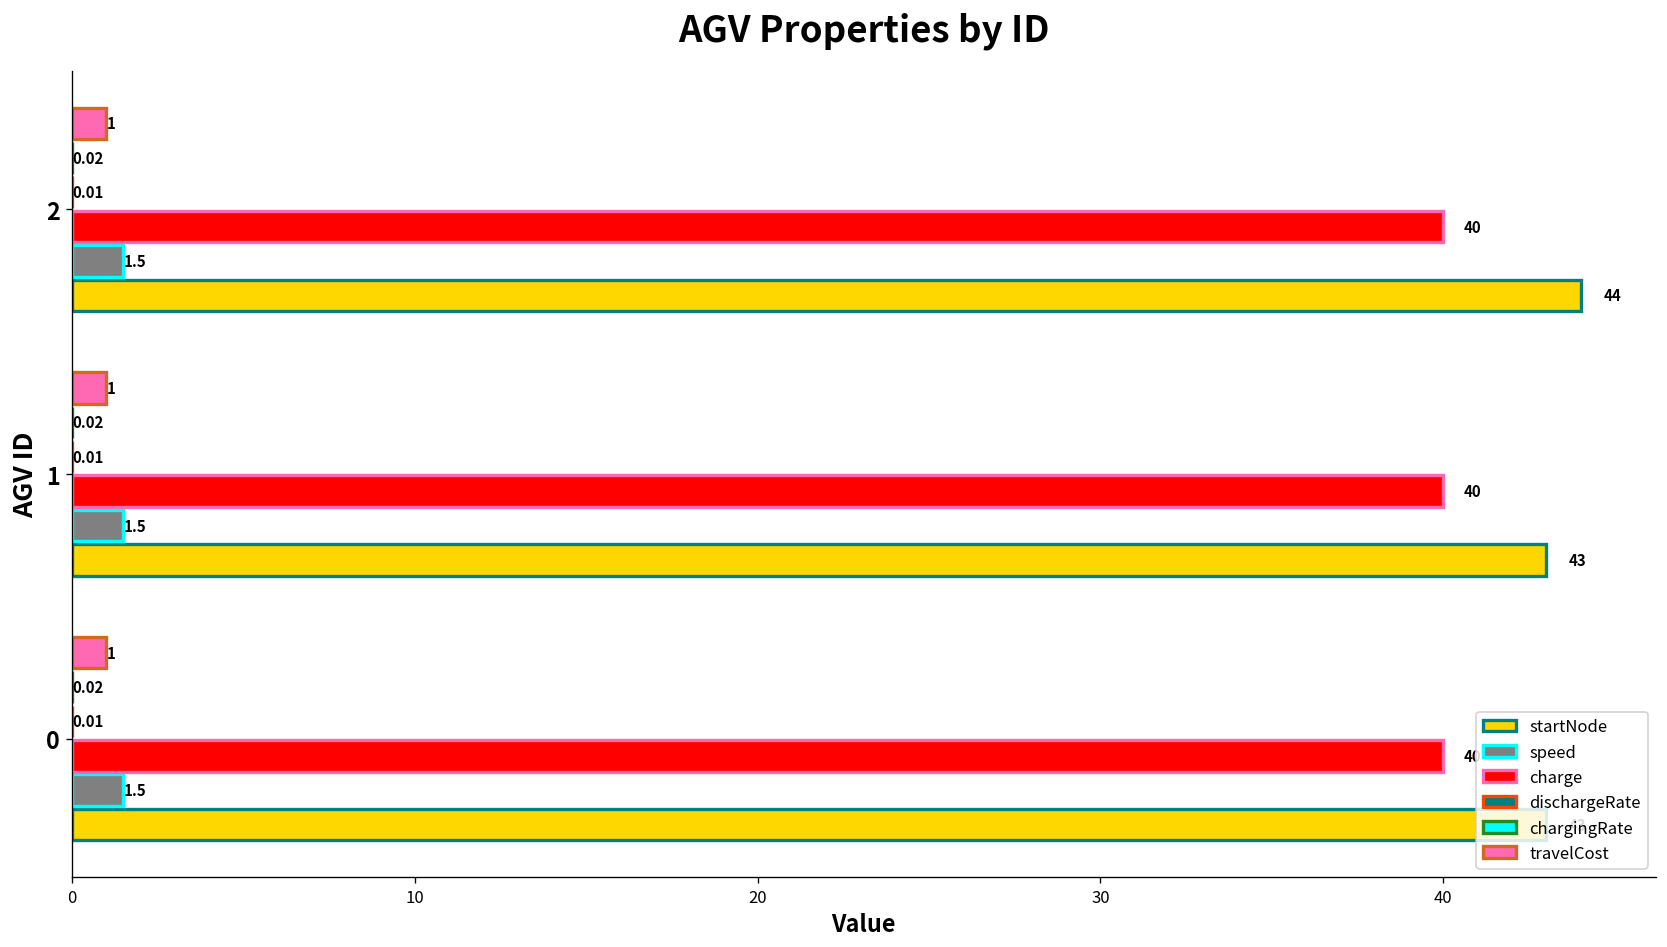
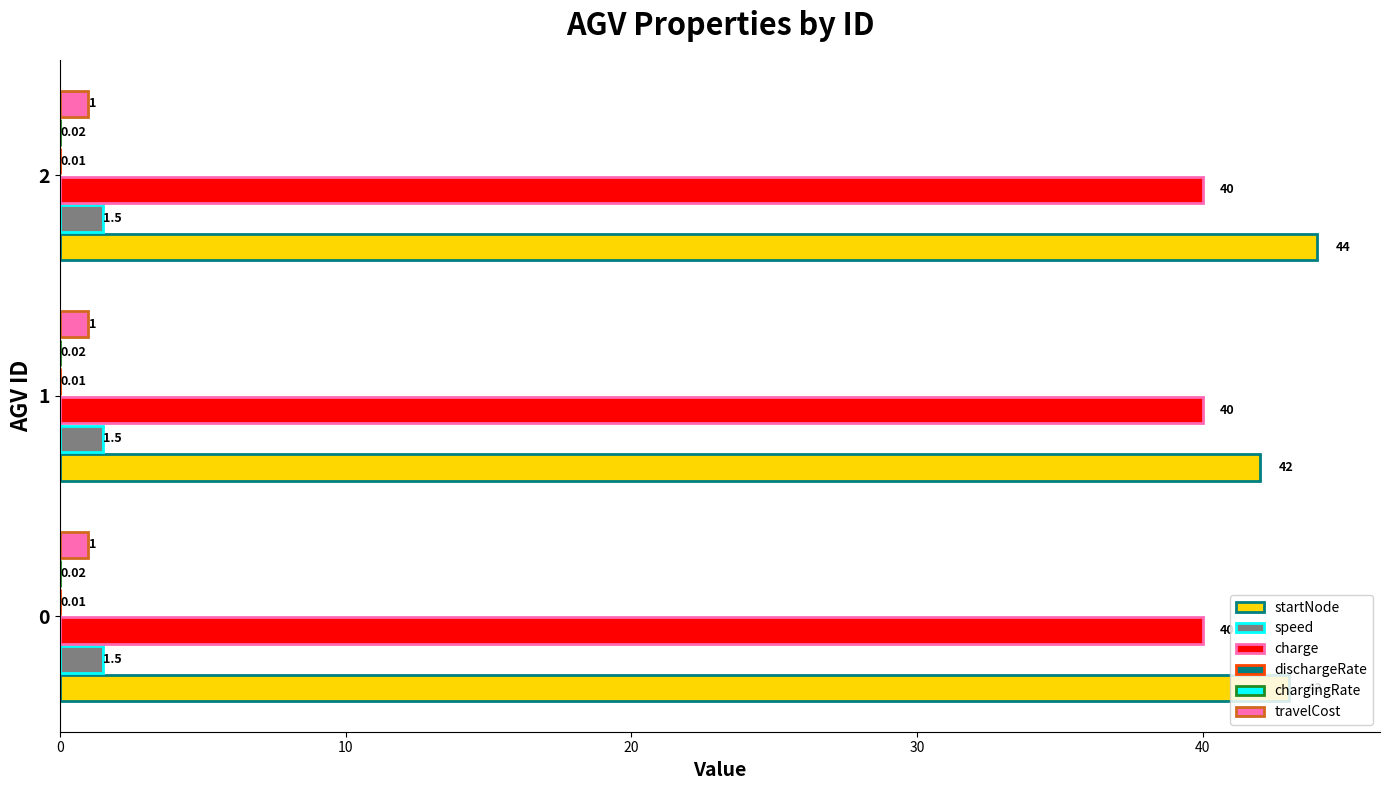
startNode, 1: 43 -> 42
